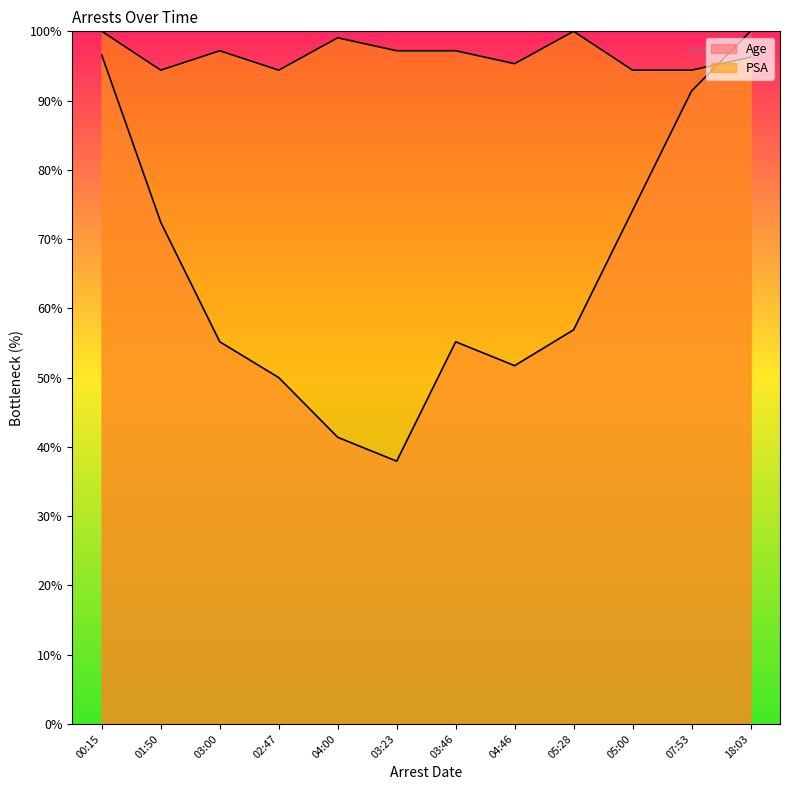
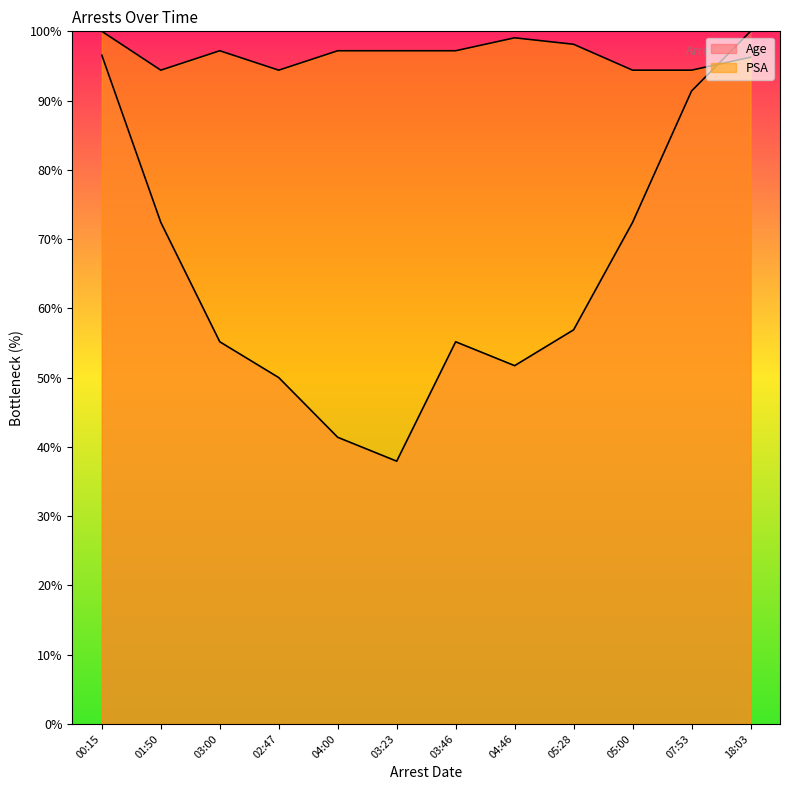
PSA, 04:00: 99% -> 97%
PSA, 04:46: 95% -> 99%
PSA, 05:28: 100% -> 98%
Age, 05:00: 74% -> 72%
